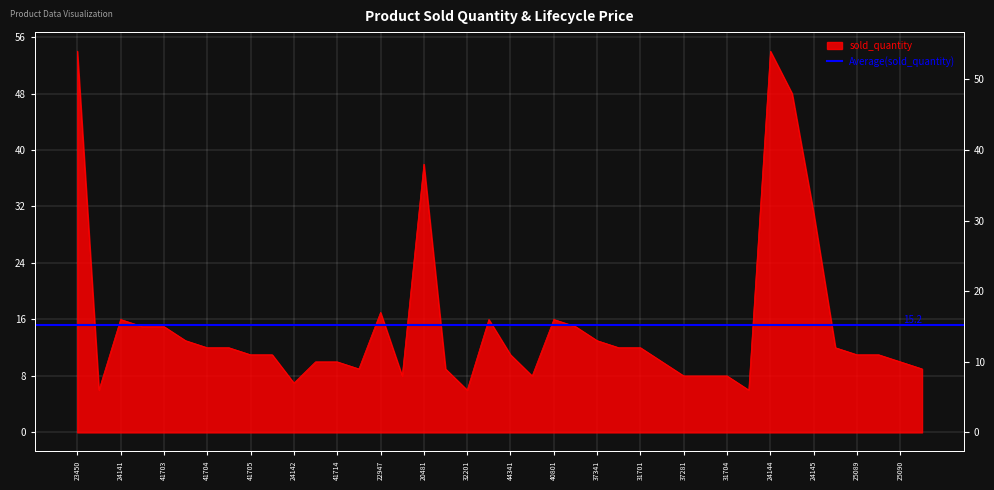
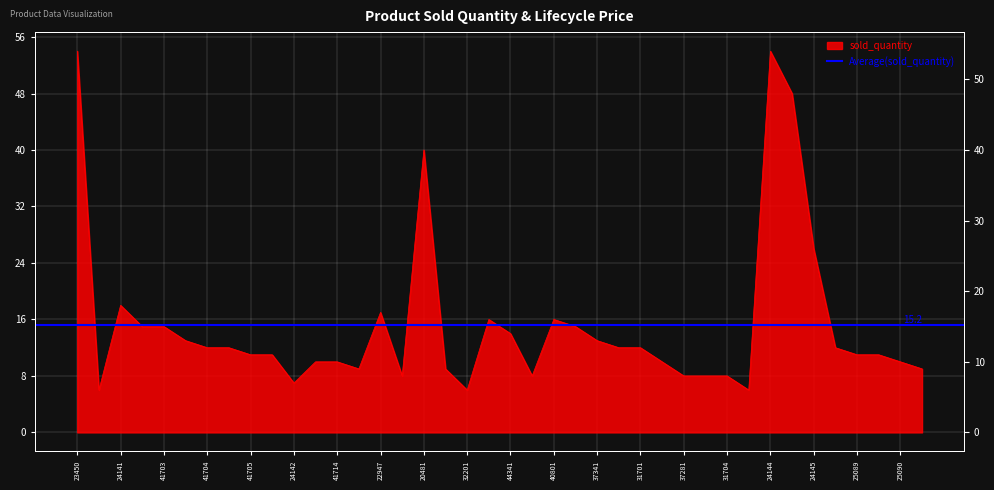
24141: 16 -> 18
20481: 38 -> 40
44341: 11 -> 14
24145: 31 -> 26
